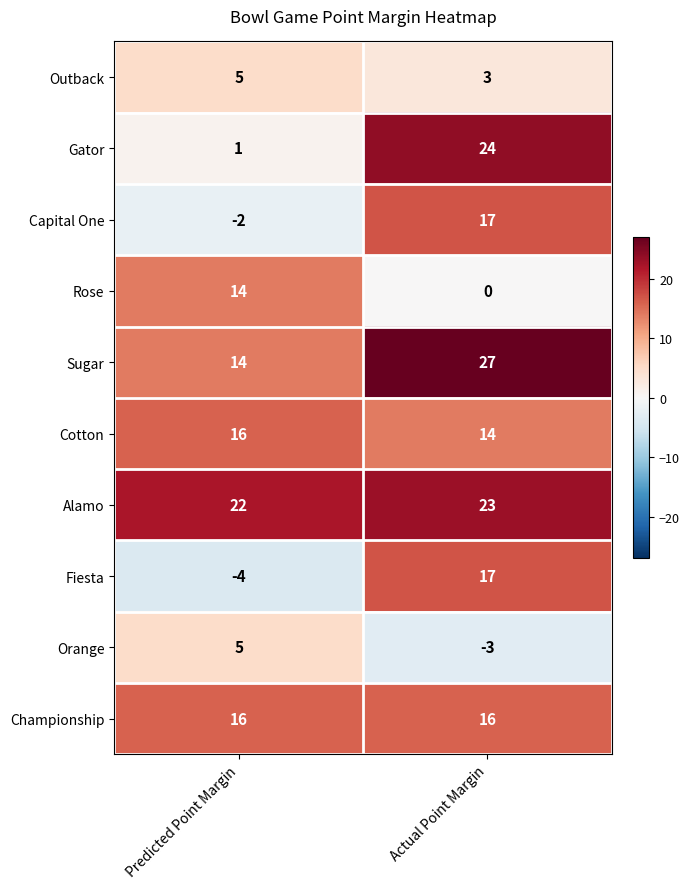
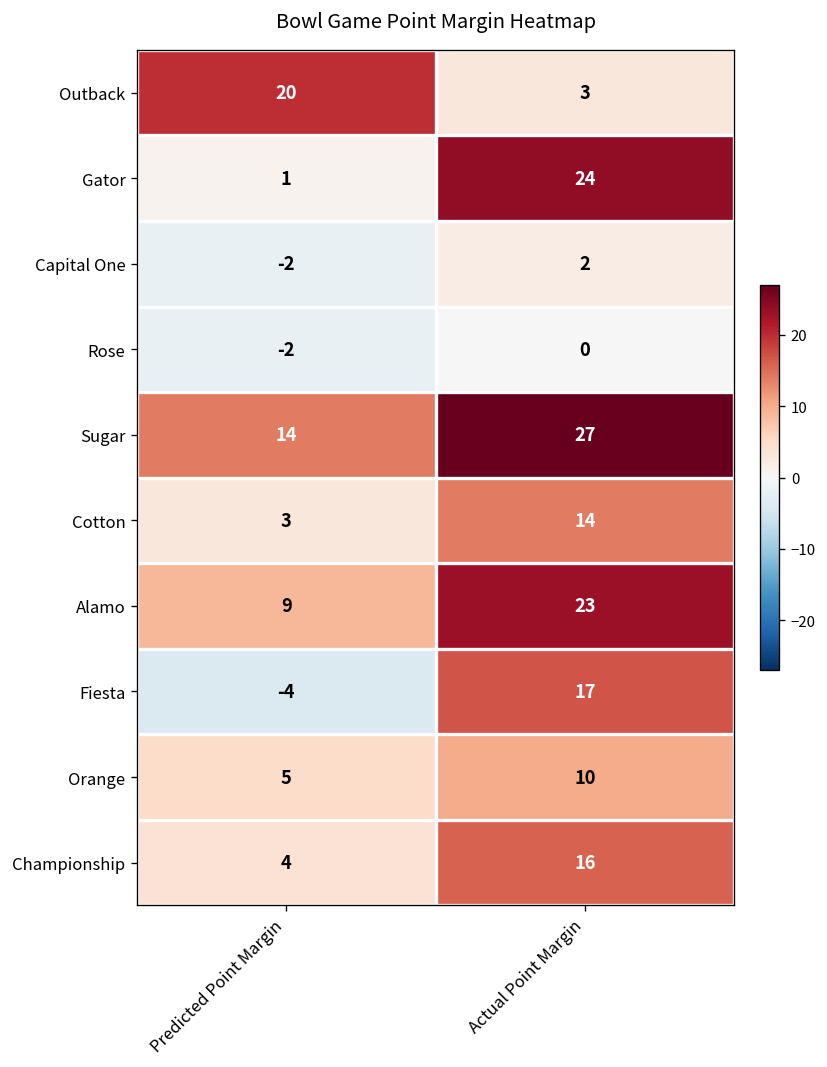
Outback, Predicted Point Margin: 5 -> 20
Capital One, Actual Point Margin: 17 -> 2
Rose, Predicted Point Margin: 14 -> -2
Cotton, Predicted Point Margin: 16 -> 3
Alamo, Predicted Point Margin: 22 -> 9
Orange, Actual Point Margin: -3 -> 10
Championship, Predicted Point Margin: 16 -> 4
